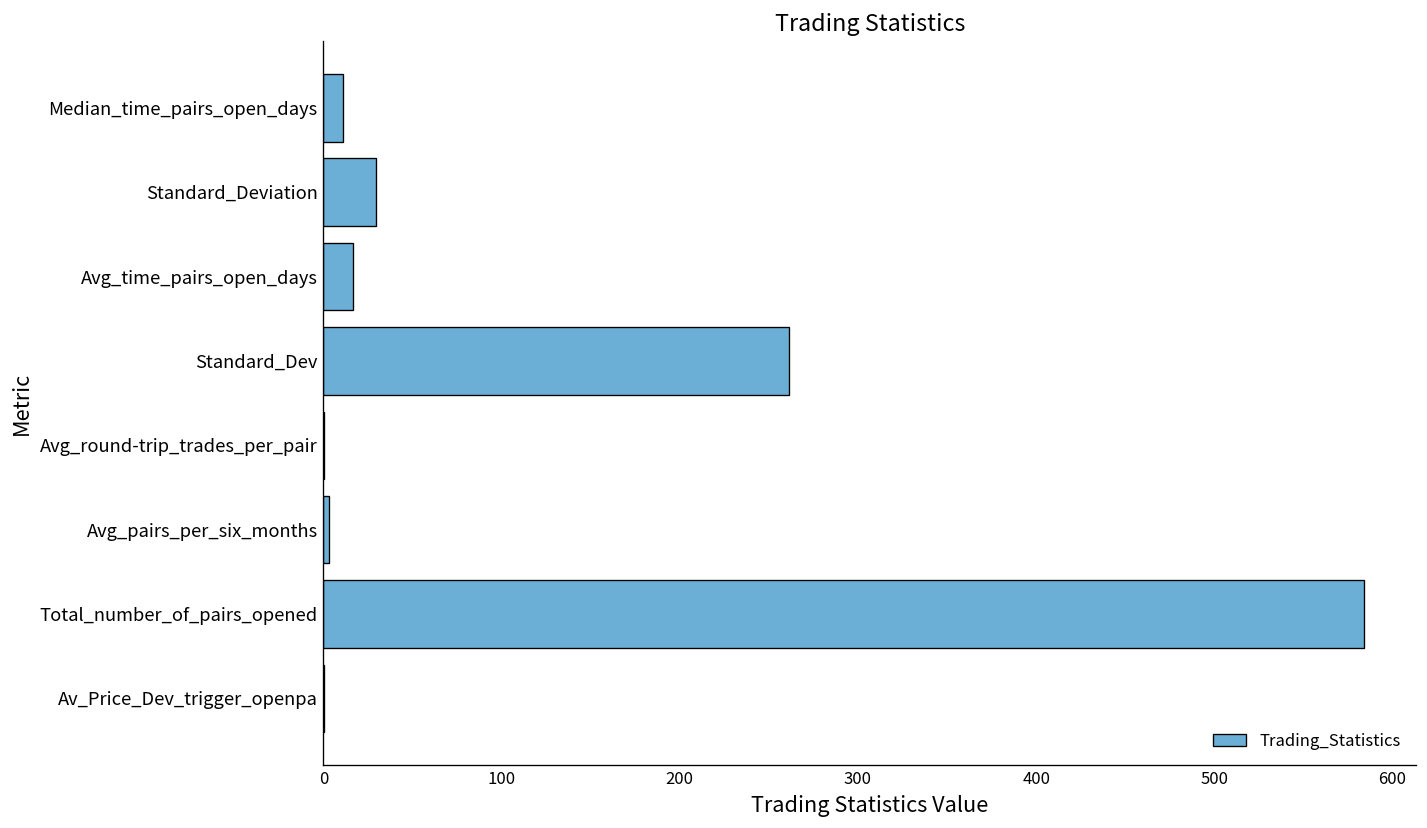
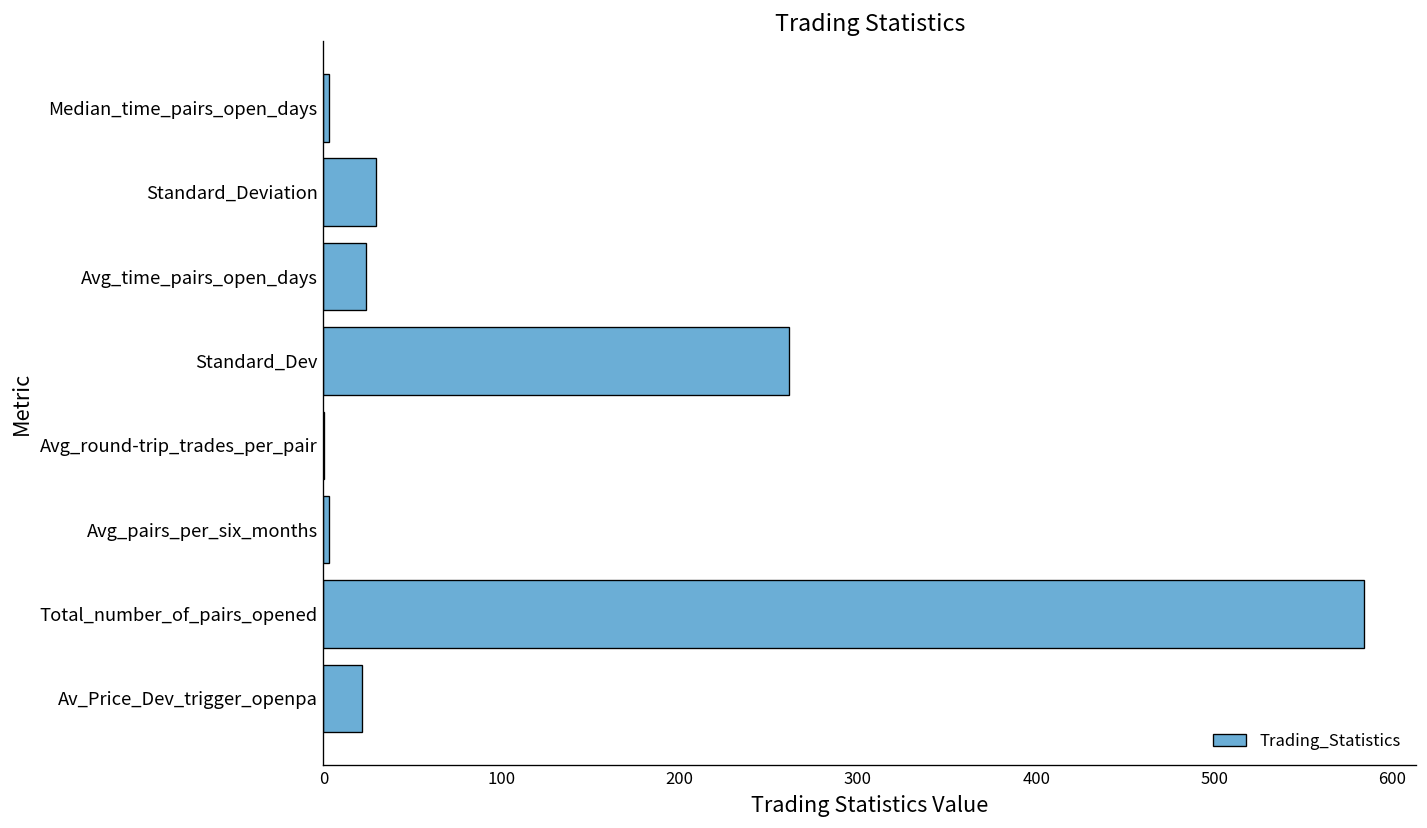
Median_time_pairs_open_days: 11 -> 3
Avg_time_pairs_open_days: 17 -> 24
Av_Price_Dev_trigger_openpa: 0 -> 21
